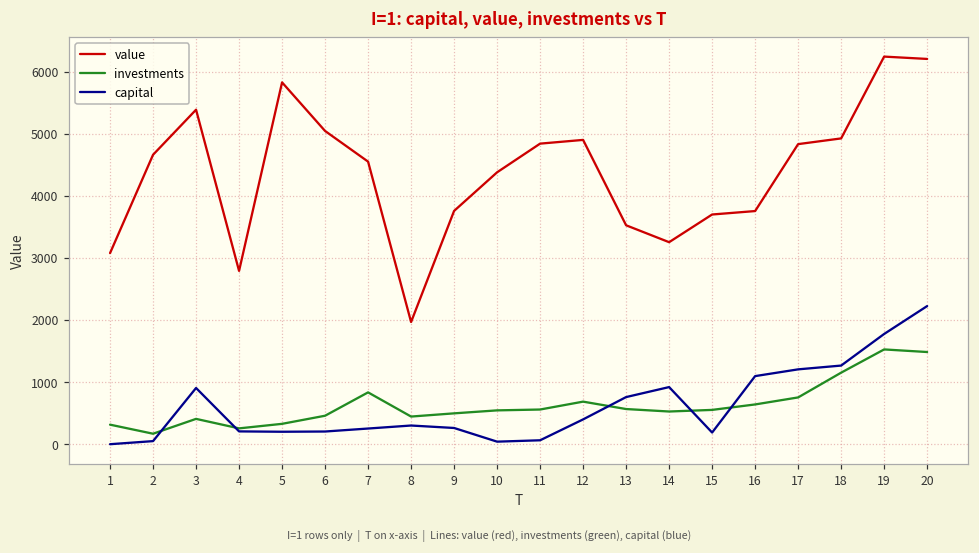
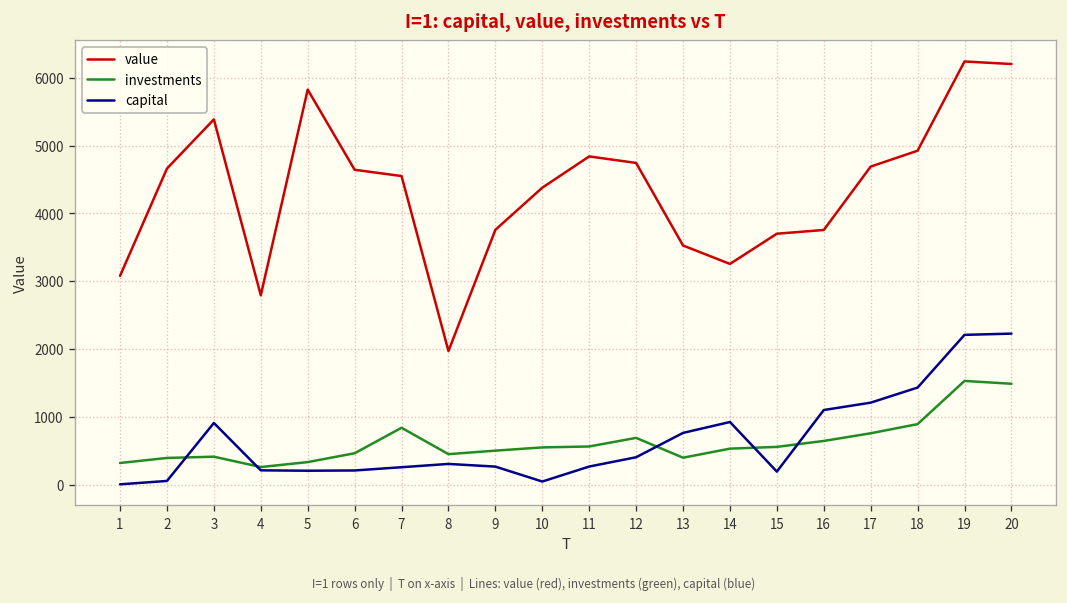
investments, 2: 200 -> 400
value, 6: 5000 -> 4600
capital, 11: 100 -> 300
value, 12: 4900 -> 4700
investments, 13: 600 -> 400
value, 17: 4800 -> 4700
investments, 18: 1200 -> 900
capital, 18: 1300 -> 1400
capital, 19: 1800 -> 2200
